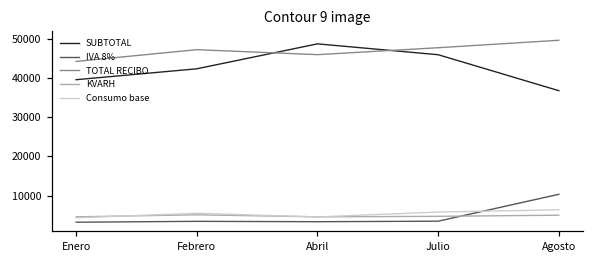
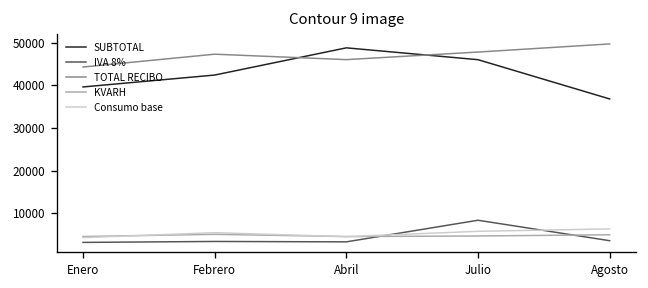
IVA 8%, Julio: 3000 -> 8000
IVA 8%, Agosto: 10000 -> 4000
